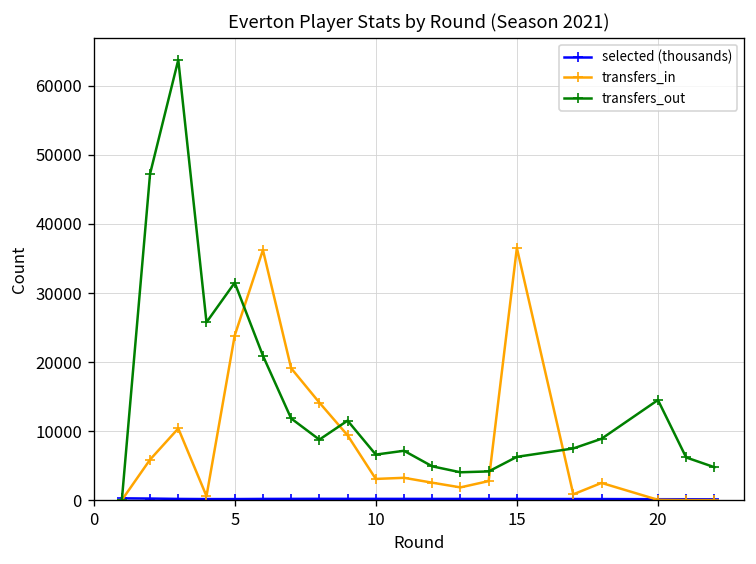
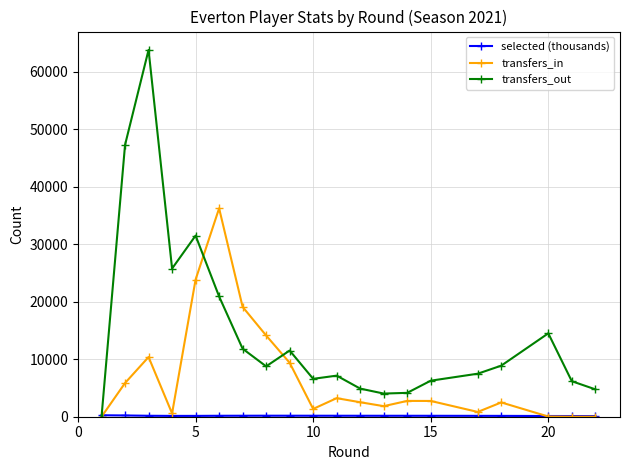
transfers_in, 10: 3000 -> 1000
transfers_in, 15: 37000 -> 3000
